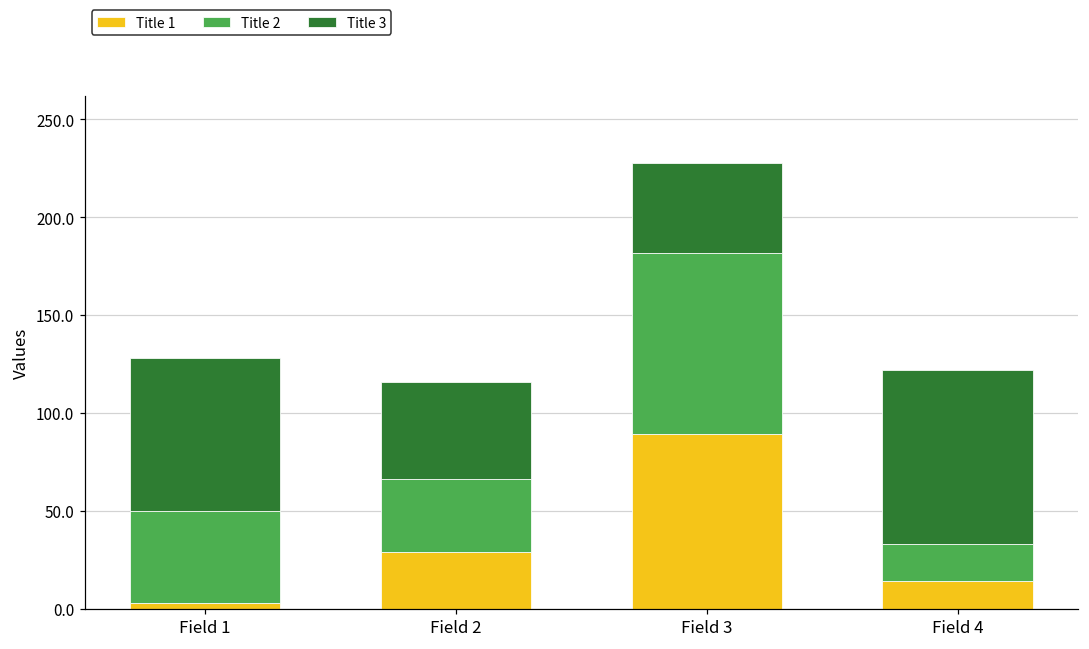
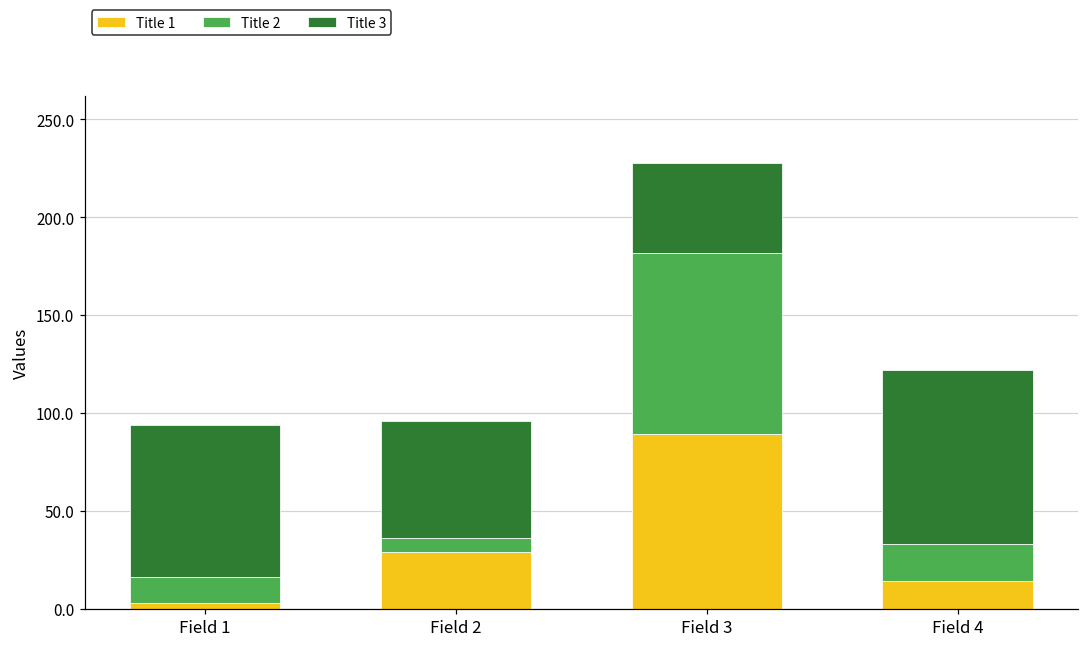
Title 2, Field 1: 47 -> 13
Title 2, Field 2: 37 -> 7
Title 3, Field 2: 50 -> 60
